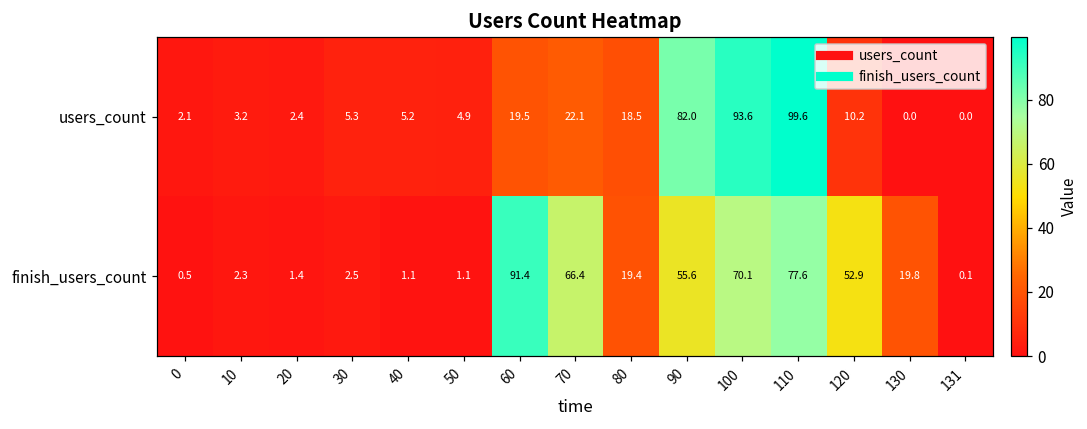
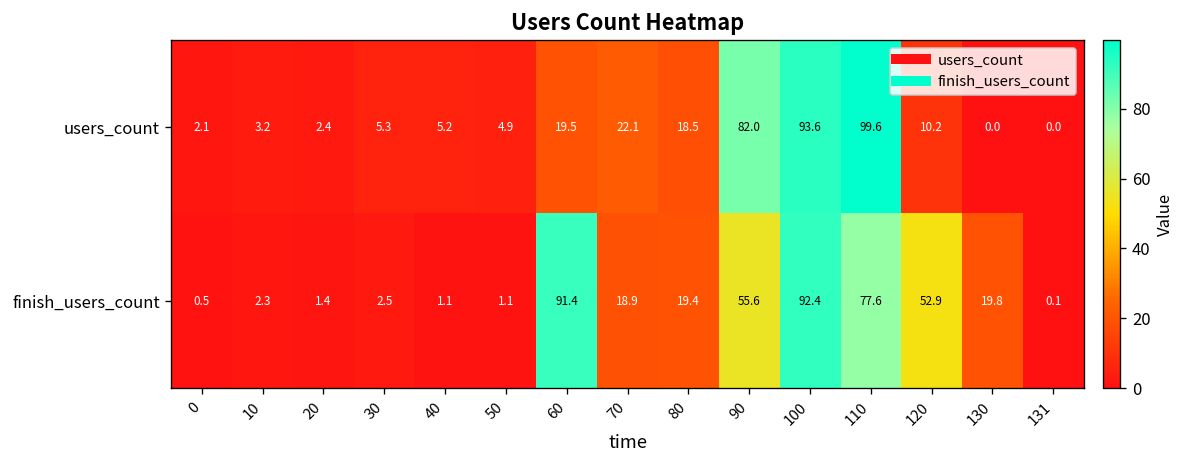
finish_users_count, 70: 66.4 -> 18.9
finish_users_count, 100: 70.1 -> 92.4
